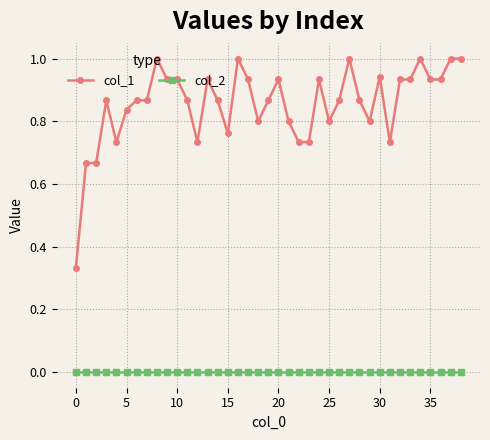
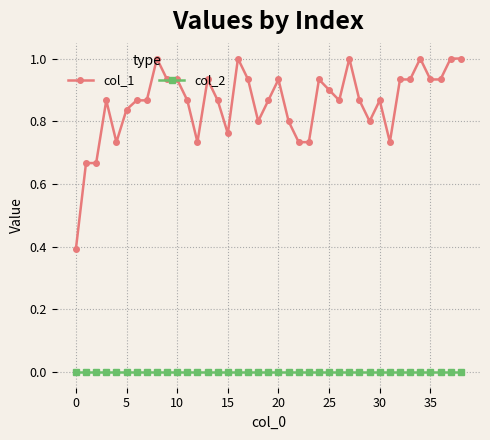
col_1, 0: 0.33 -> 0.39
col_1, 25: 0.8 -> 0.9
col_1, 30: 0.94 -> 0.87
